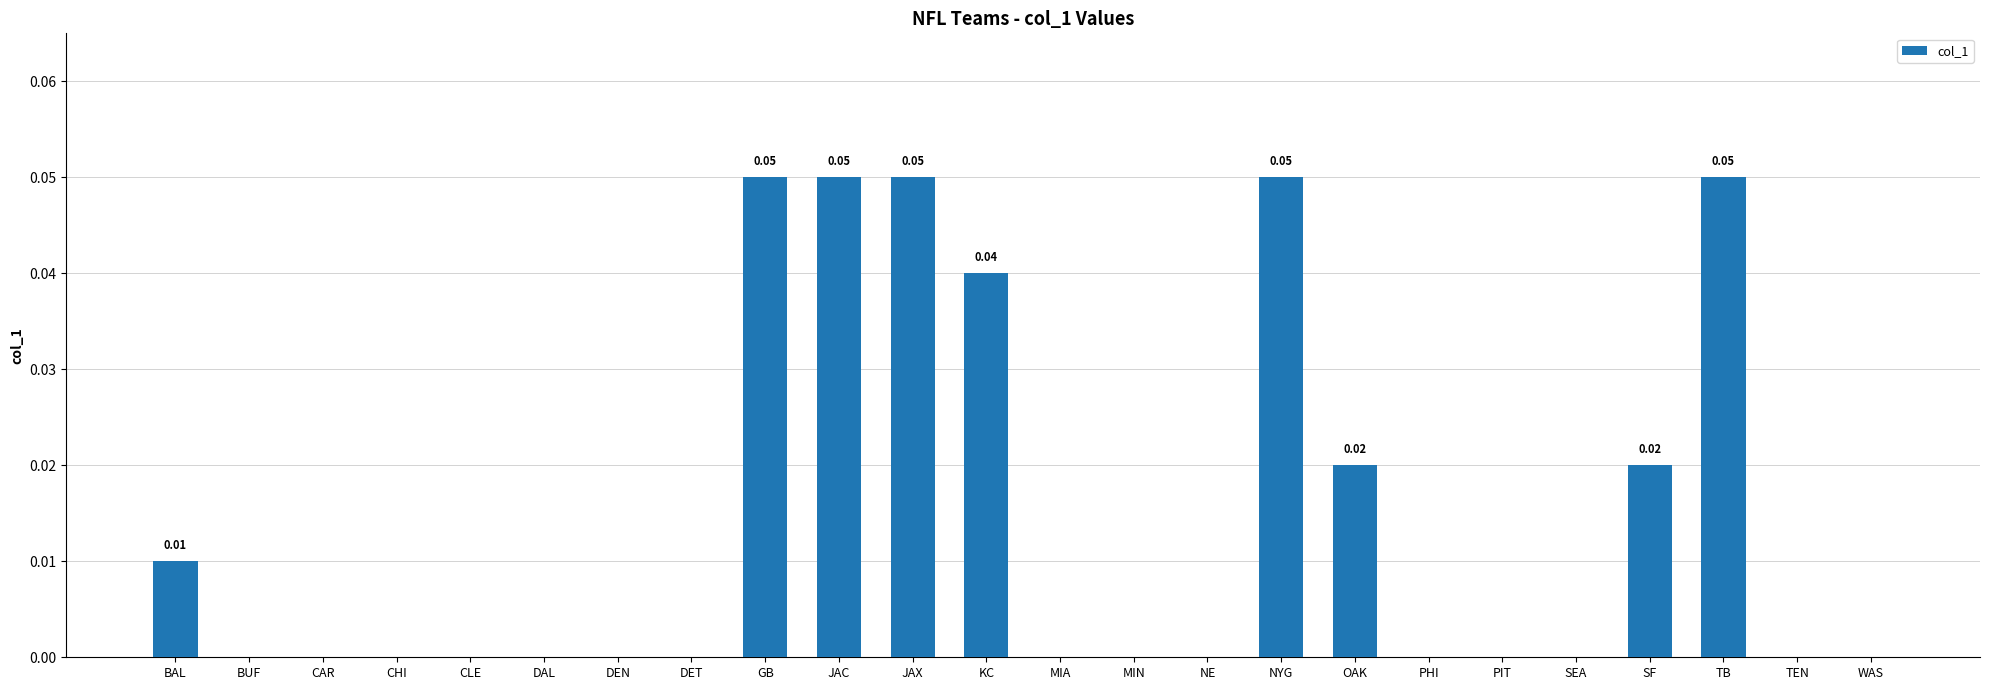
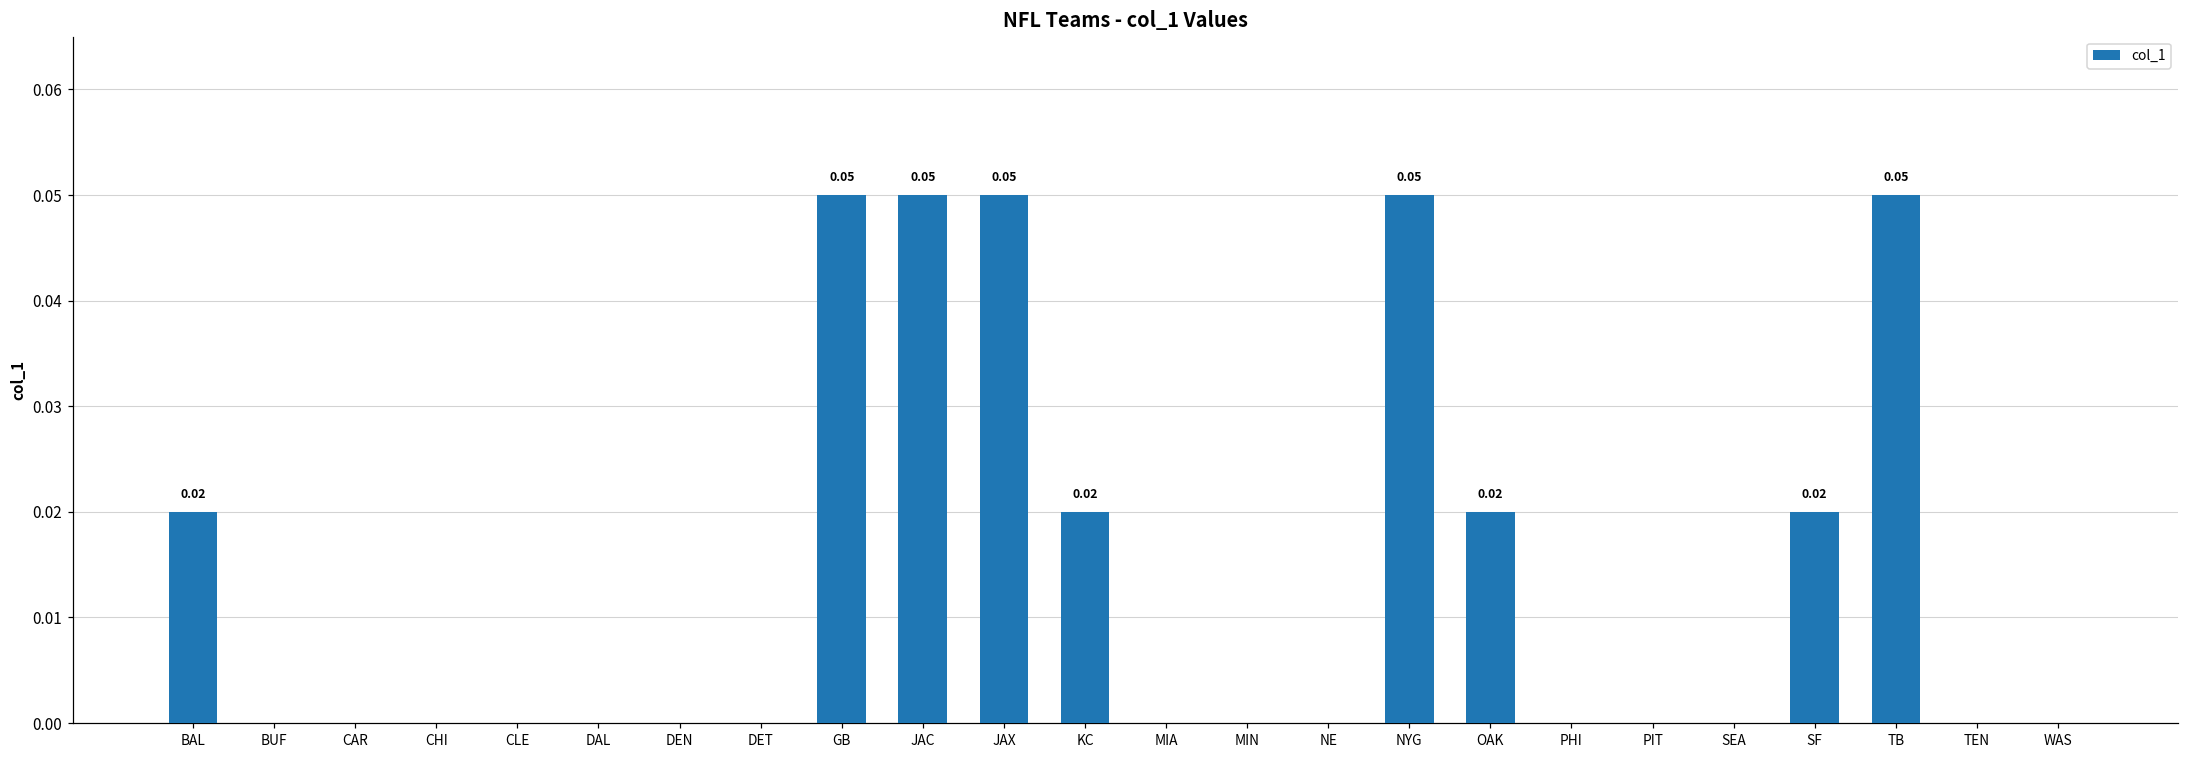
BAL: 0.01 -> 0.02
KC: 0.04 -> 0.02
